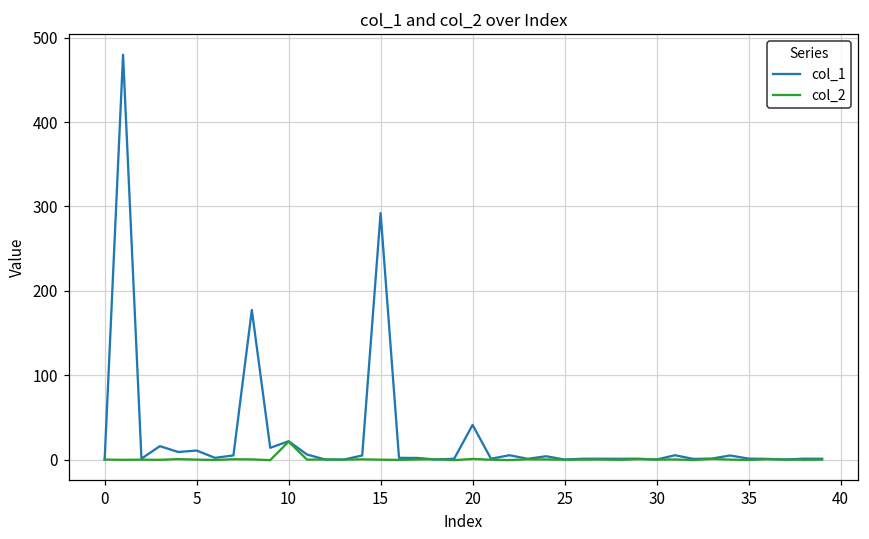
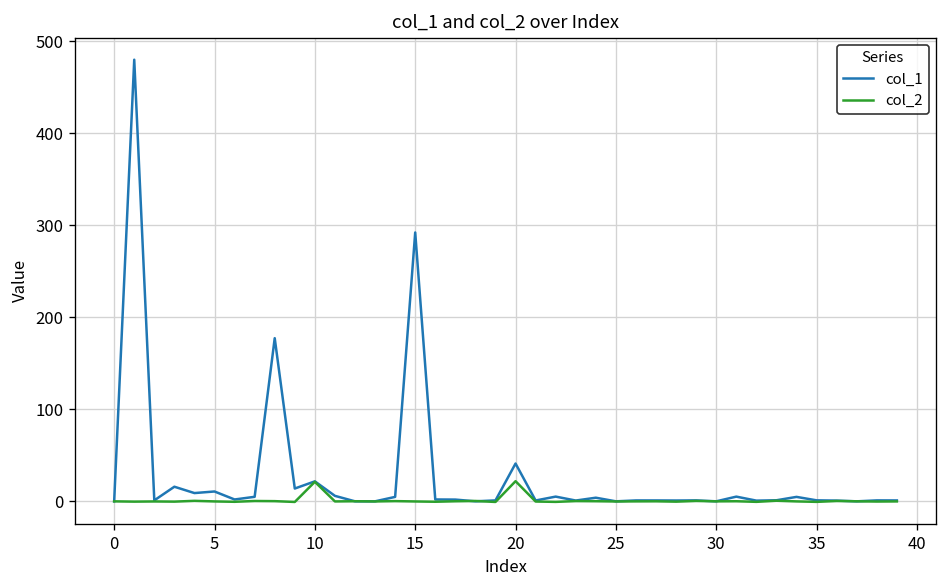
col_2, 20: 0 -> 20
